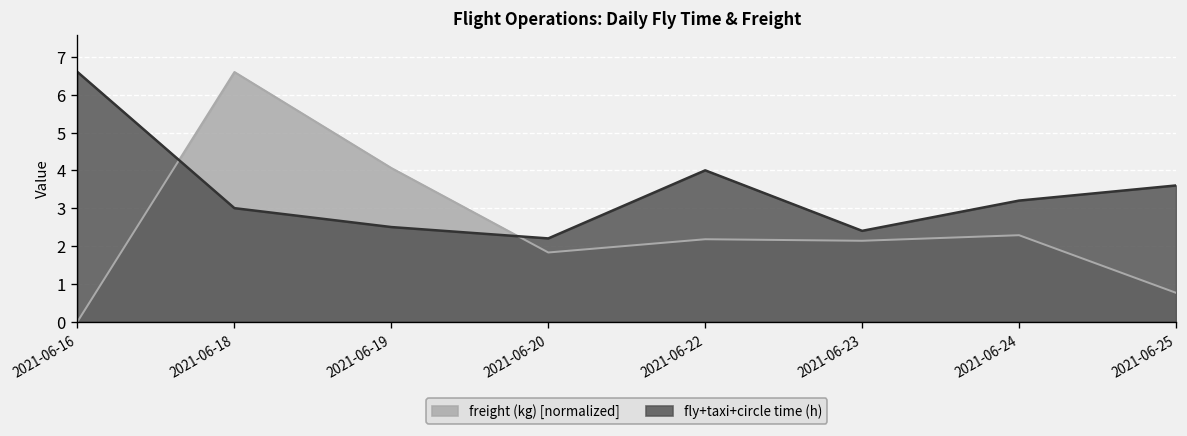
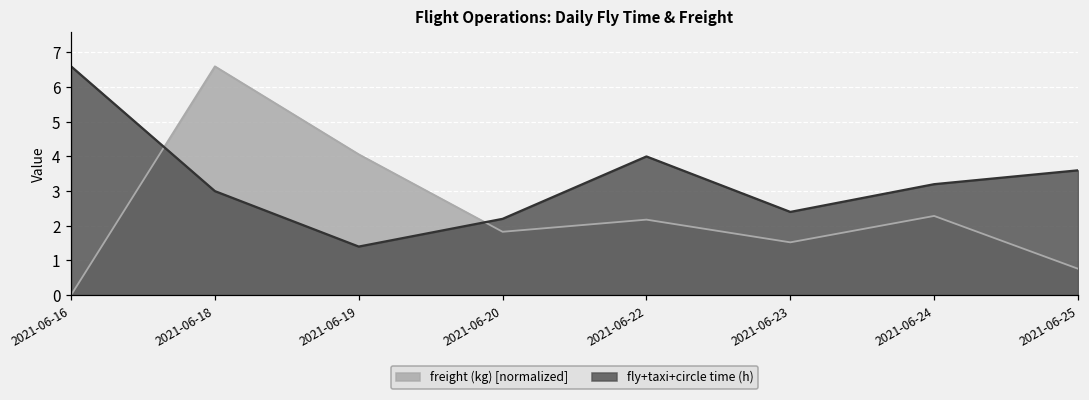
fly+taxi+circle time (h), 2021-06-19: 2.5 -> 1.4
freight (kg) [normalized], 2021-06-23: 2.1 -> 1.5
